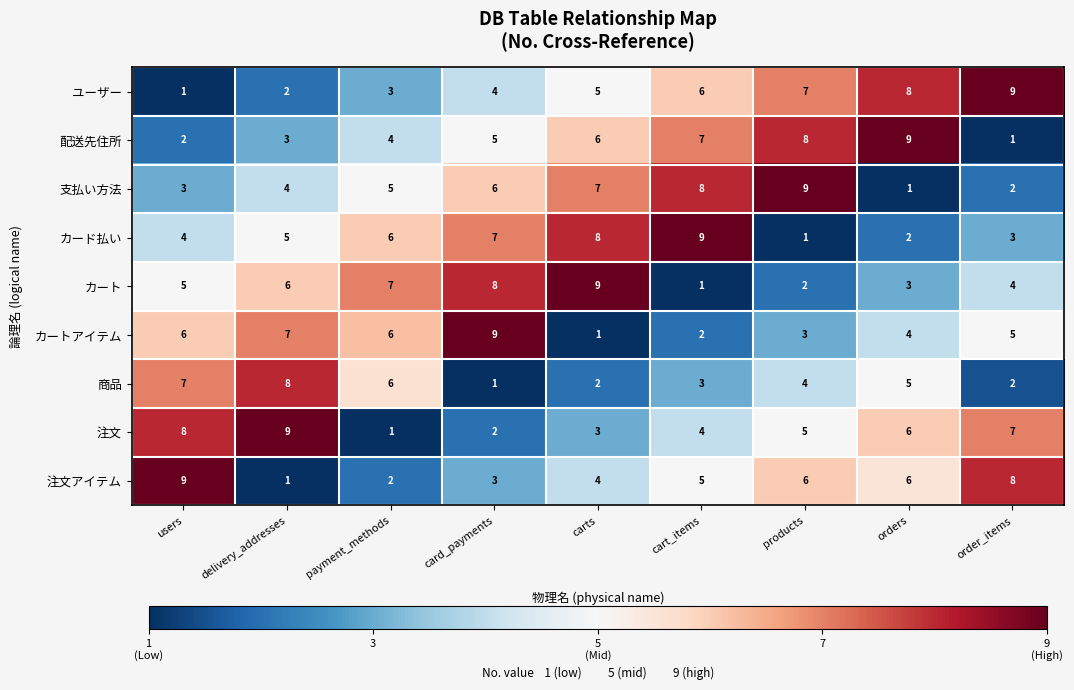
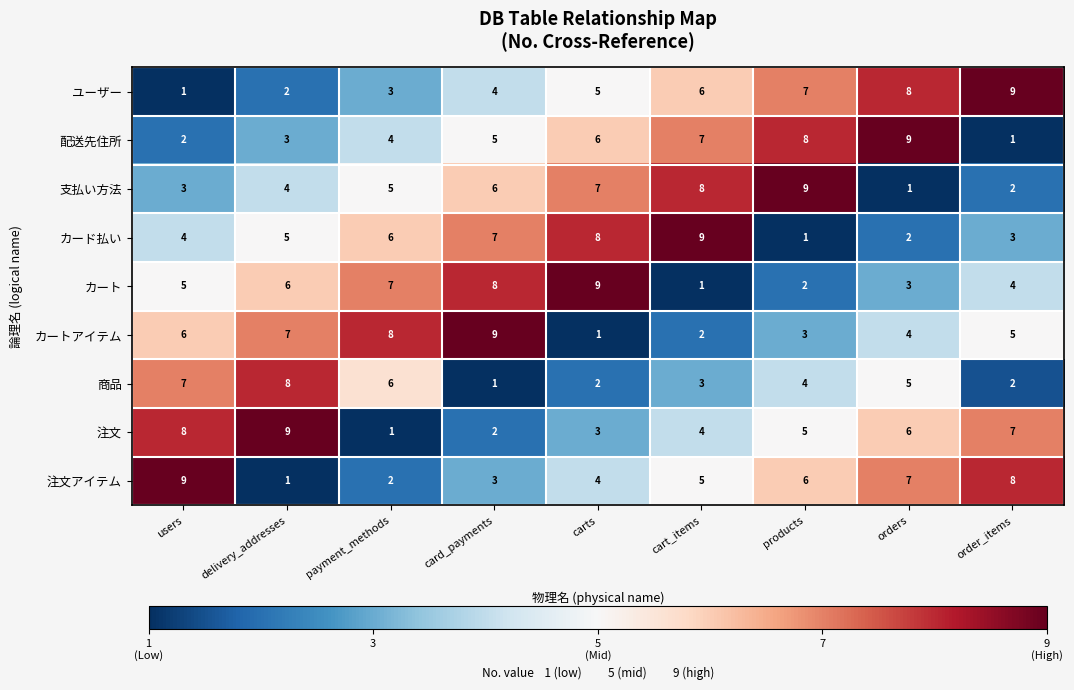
カートアイテム, payment_methods: 6 -> 8
注文アイテム, orders: 6 -> 7
